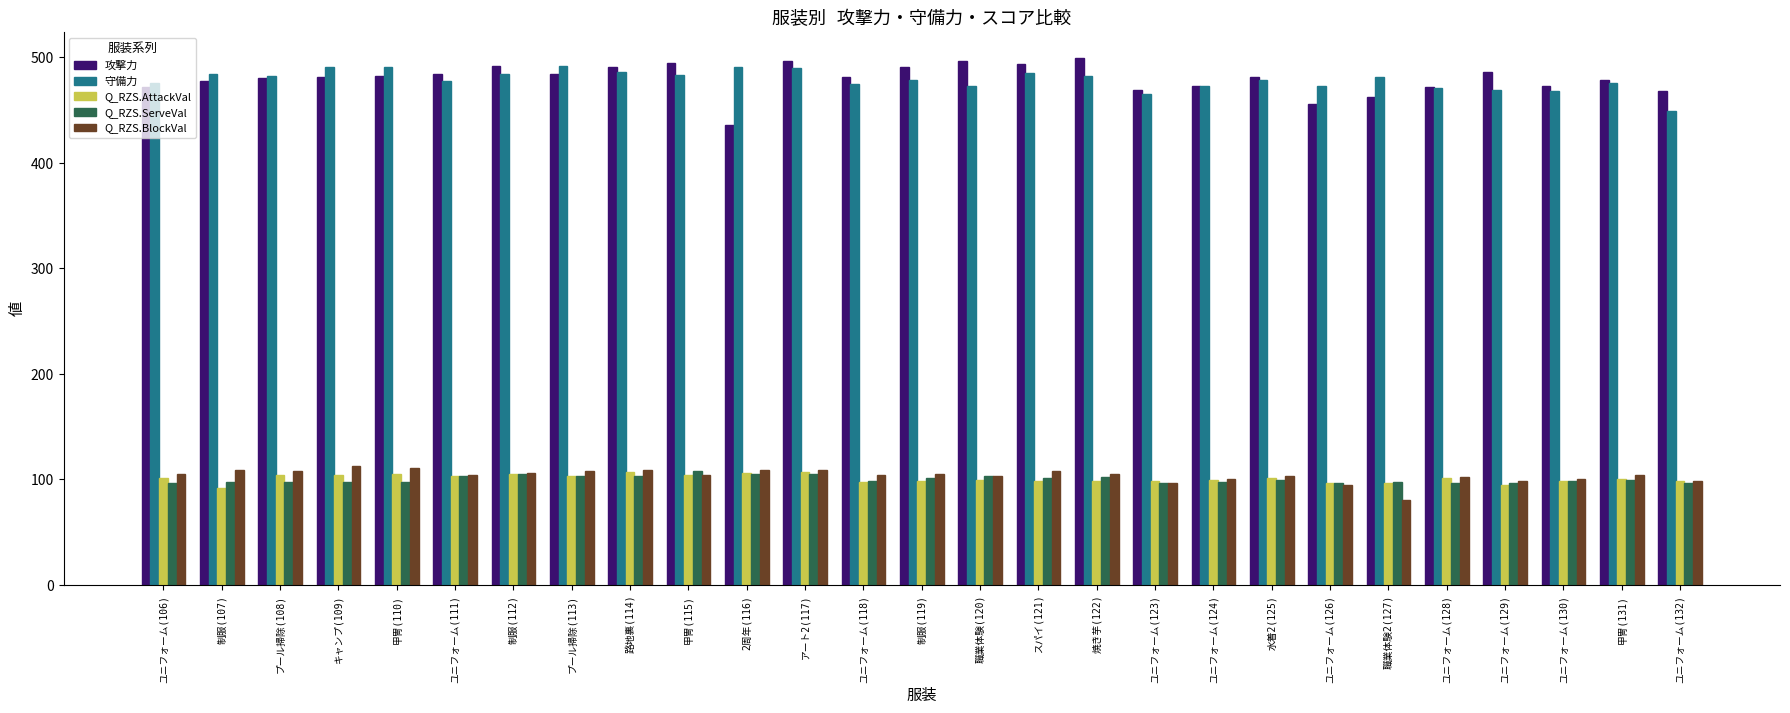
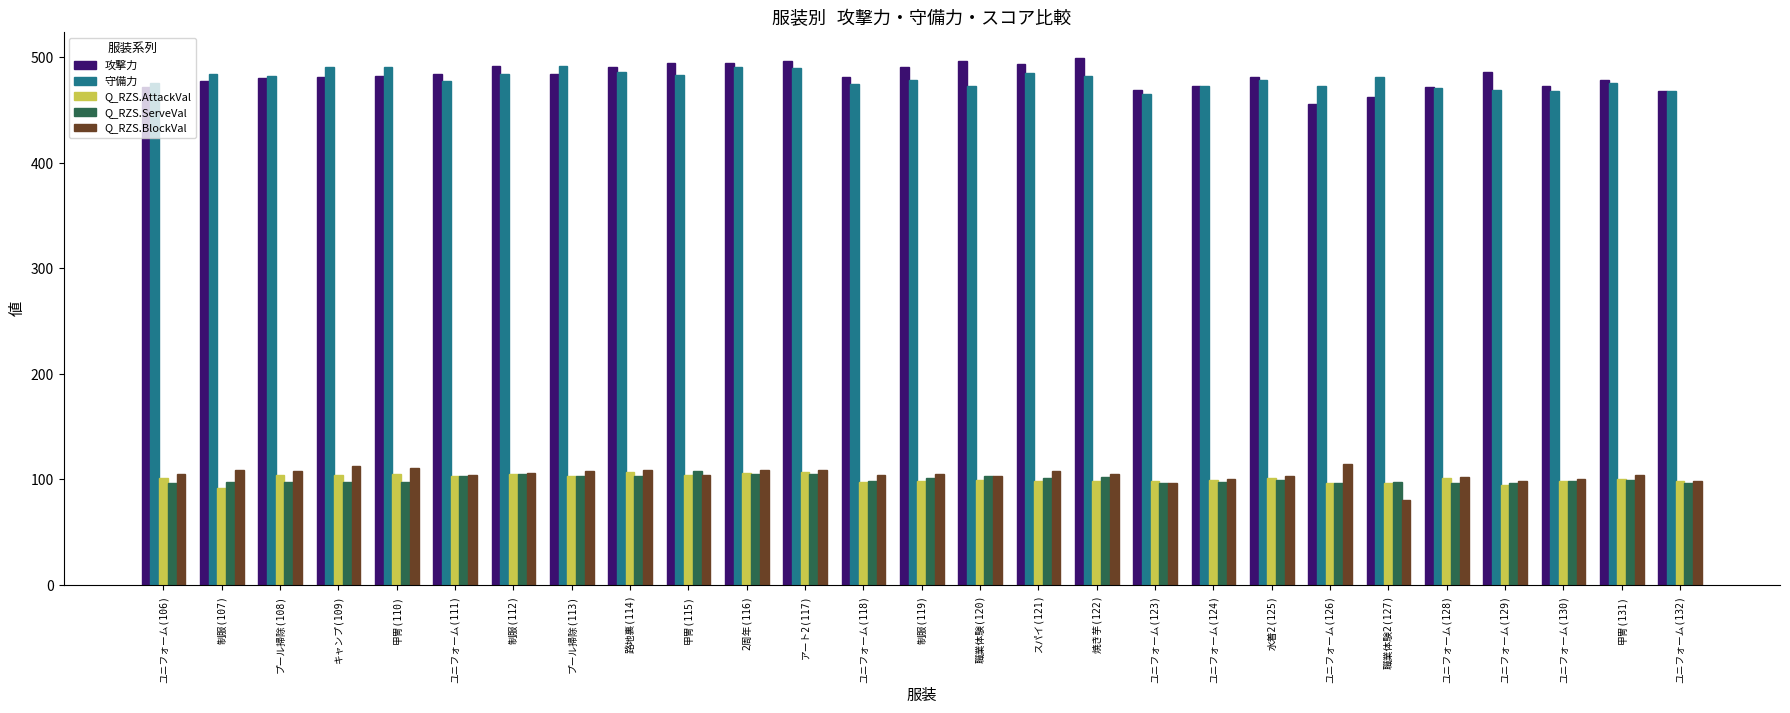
攻撃力, 2周年(116): 436 -> 495
Q_RZS.BlockVal, ユニフォーム(126): 95 -> 114
守備力, ユニフォーム(132): 449 -> 468
